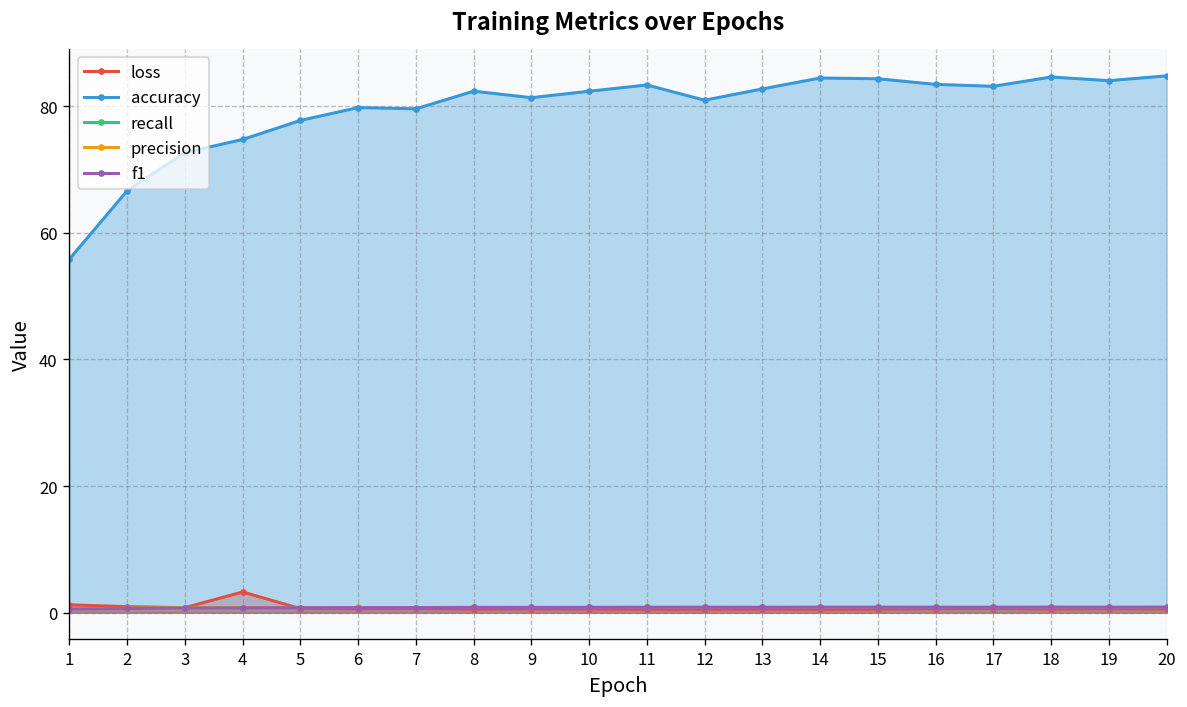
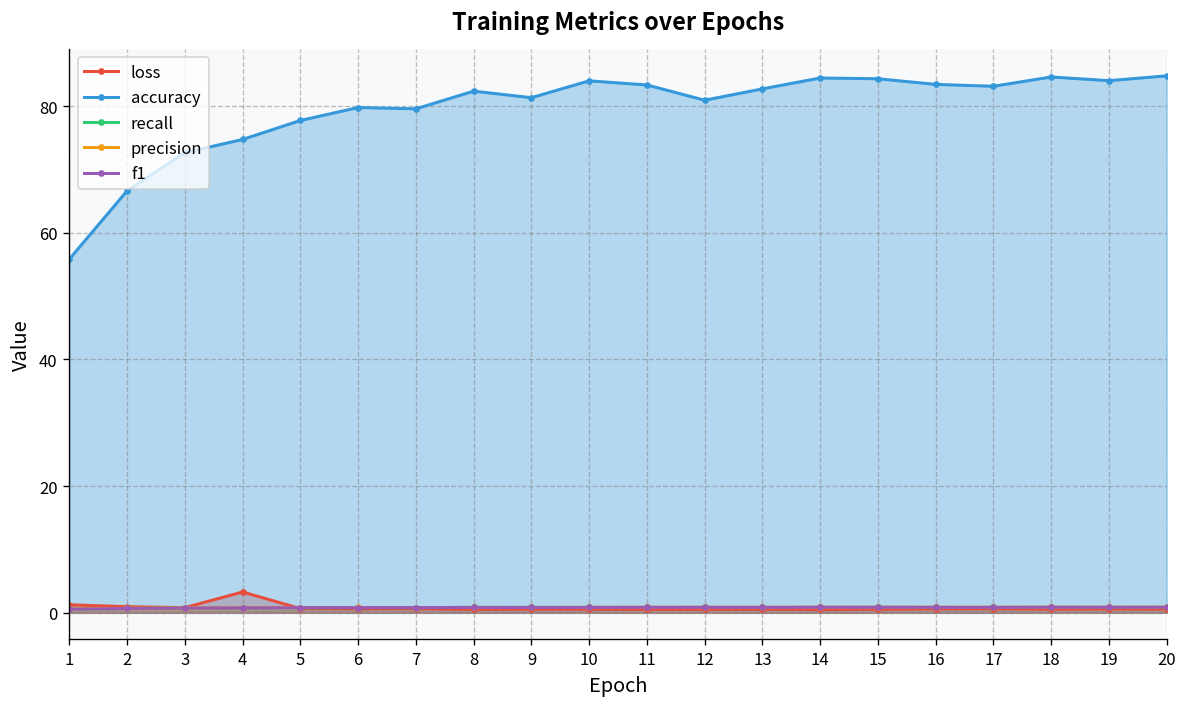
accuracy, 10: 82 -> 84
